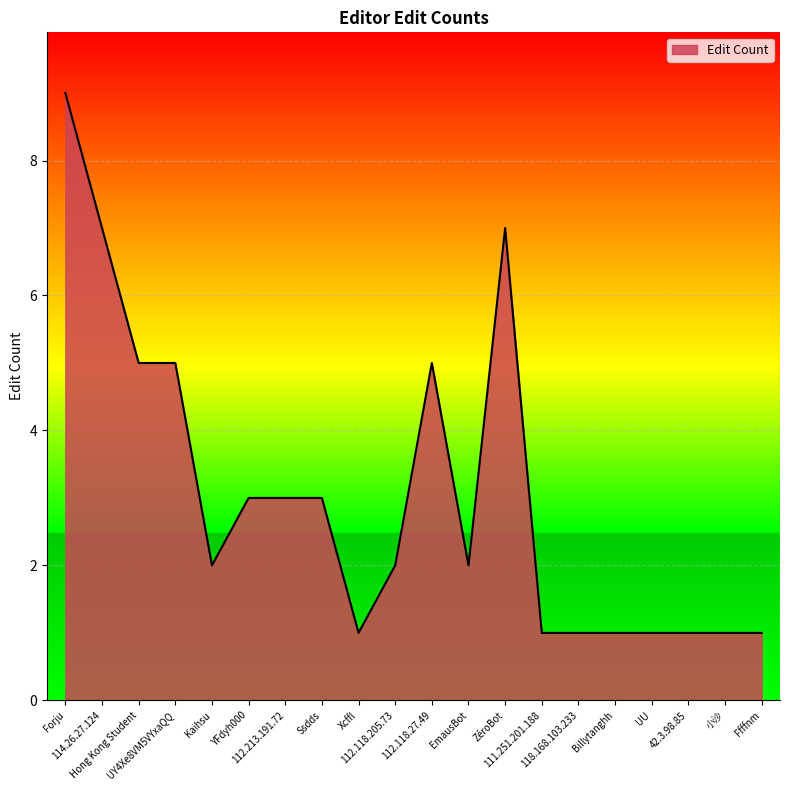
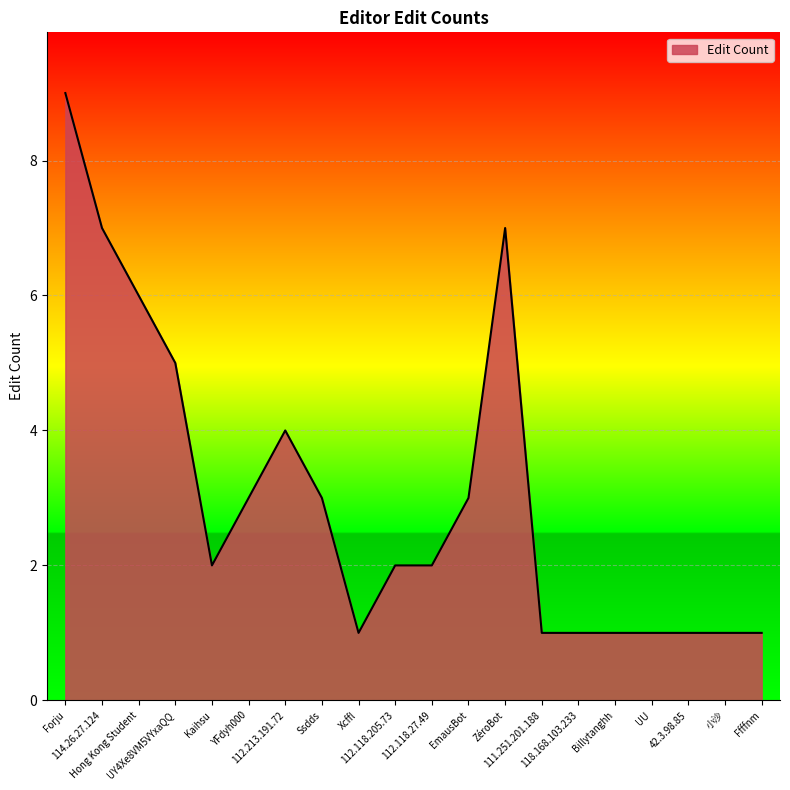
Hong Kong Student: 5 -> 6
112.213.191.72: 3 -> 4
112.118.27.49: 5 -> 2
EmausBot: 2 -> 3
